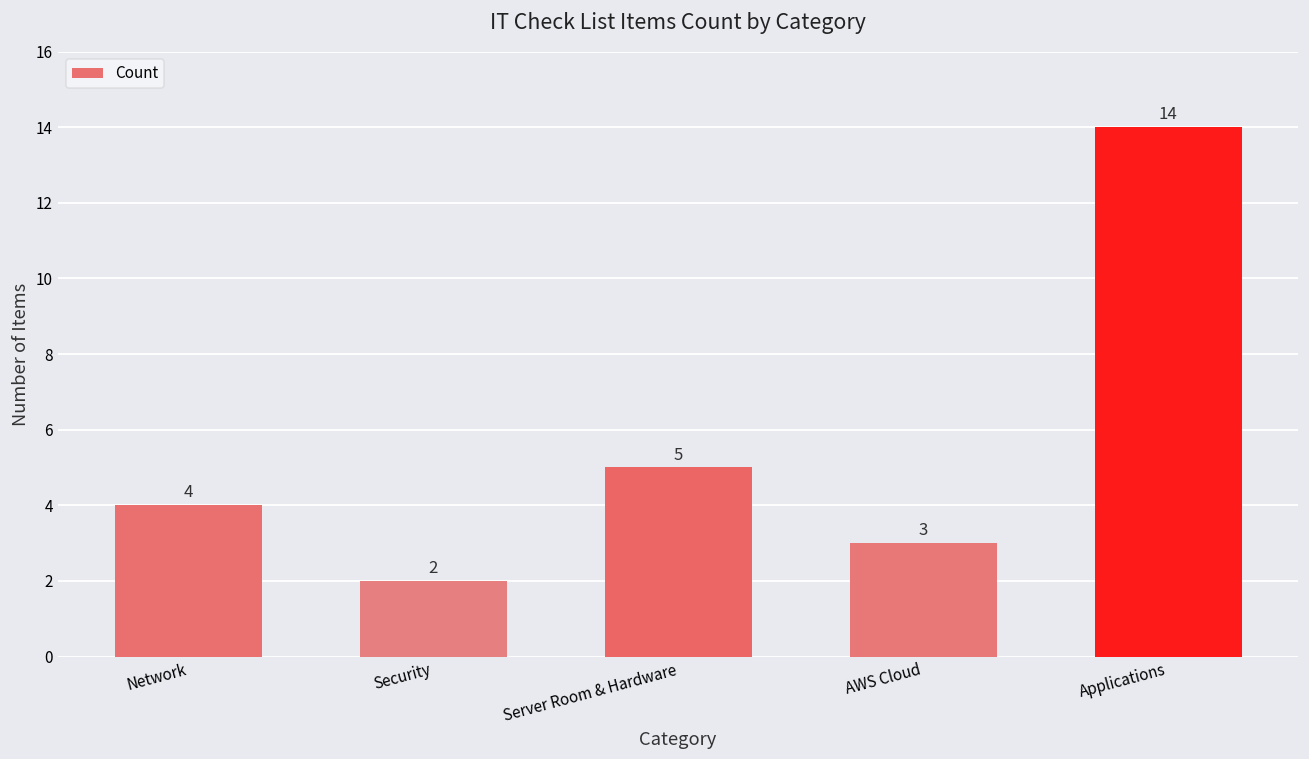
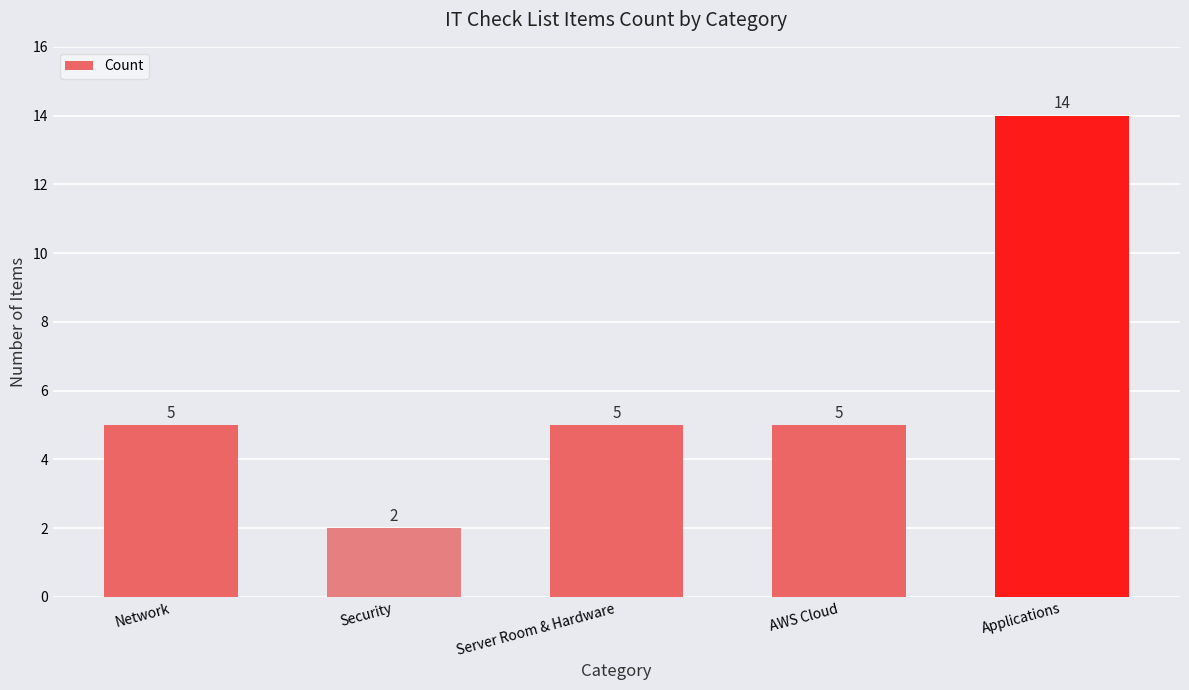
Network: 4 -> 5
AWS Cloud: 3 -> 5
